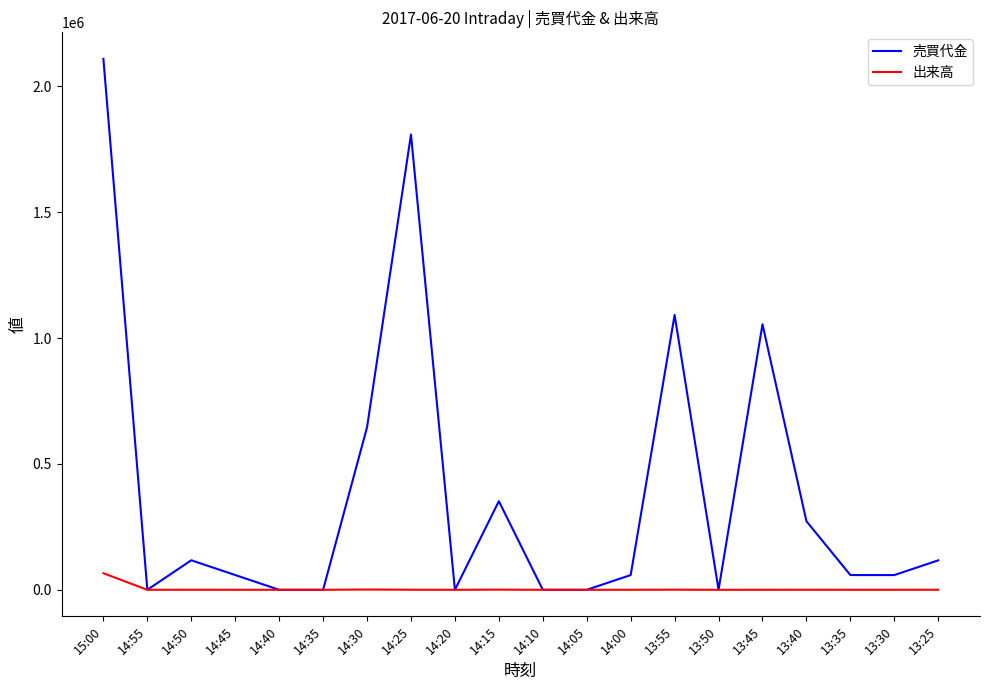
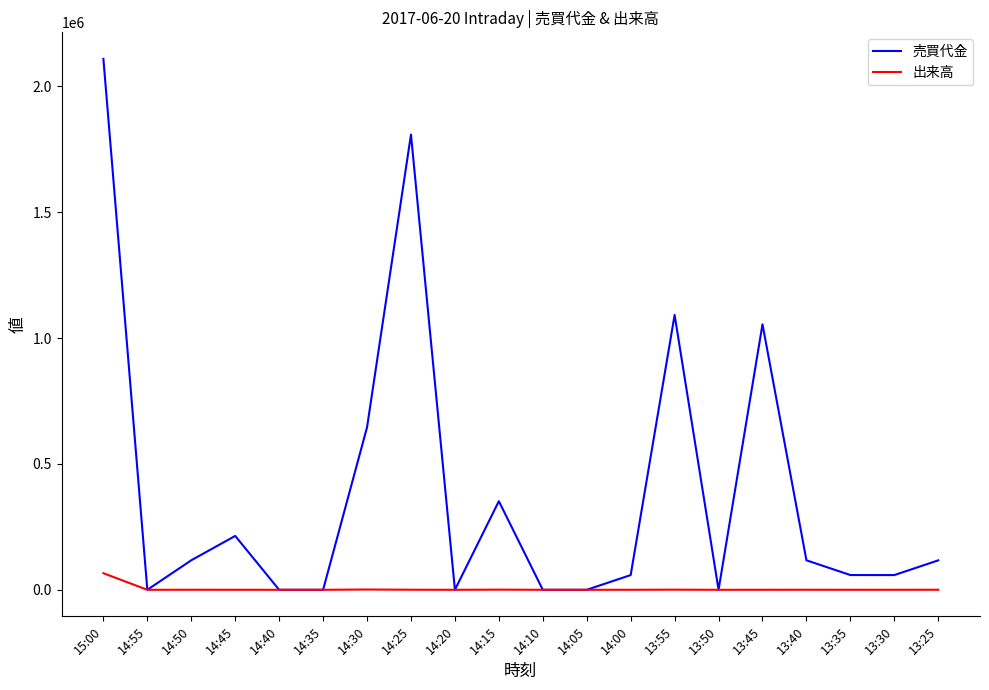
売買代金, 14:45: 60000 -> 210000
売買代金, 13:40: 270000 -> 120000
